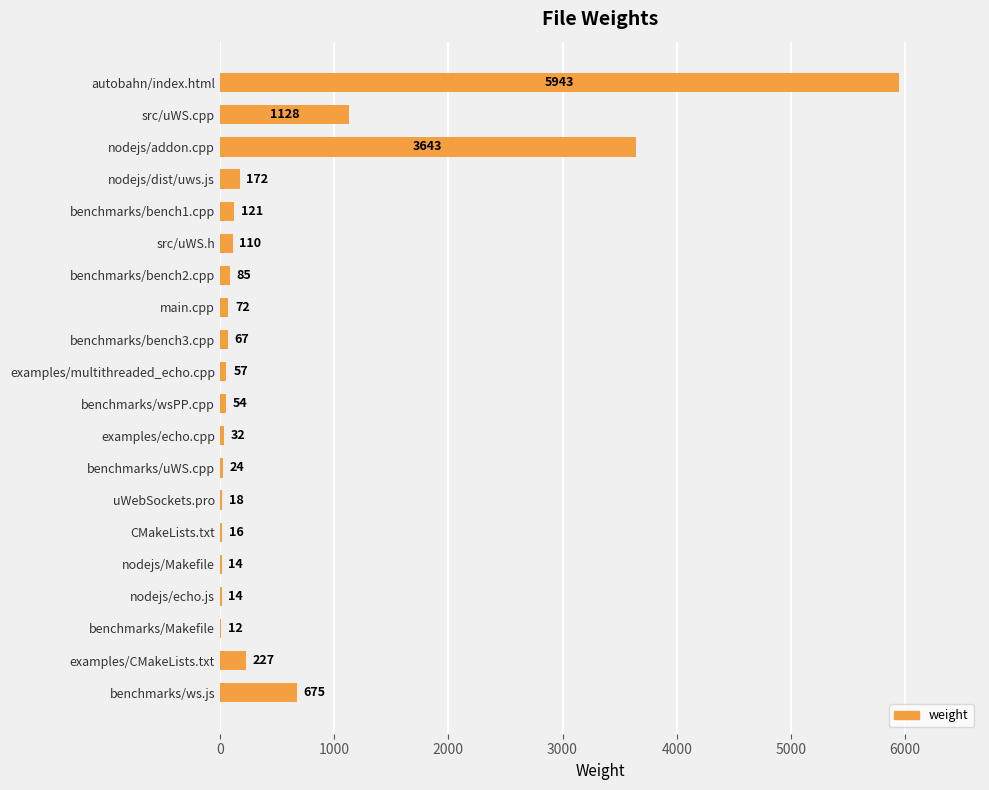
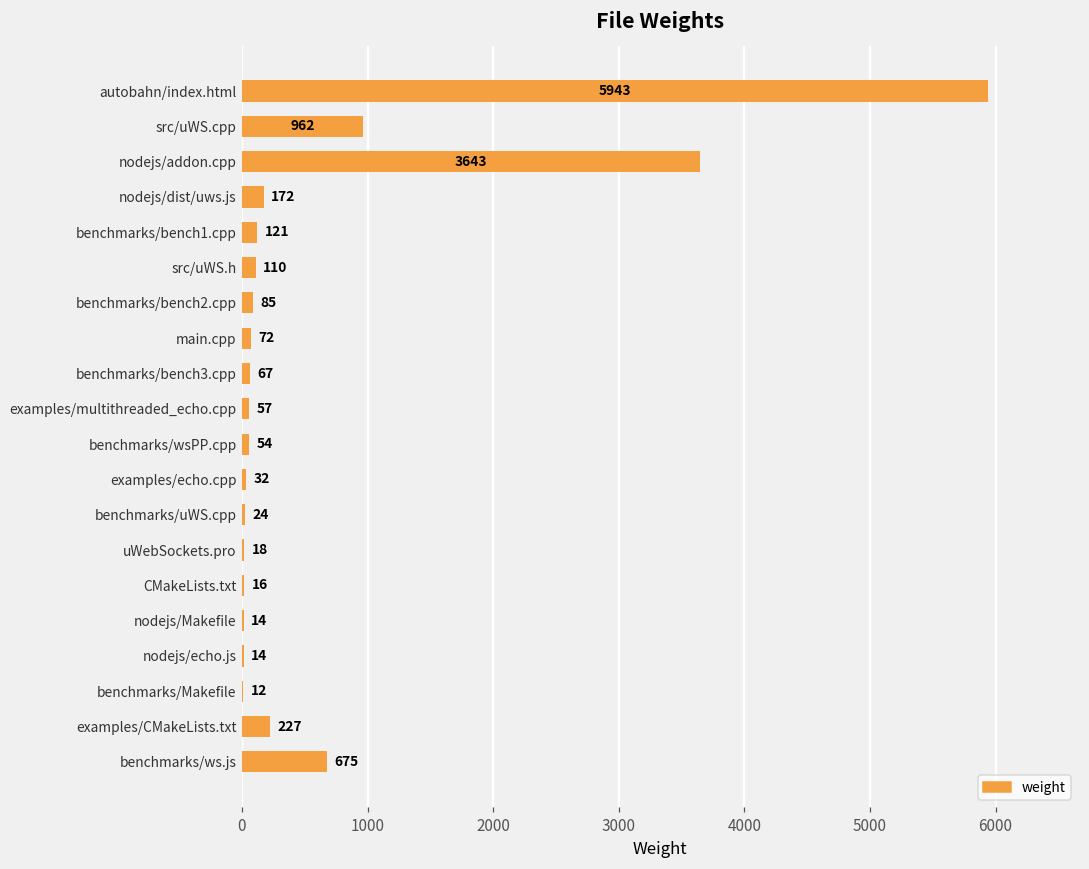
src/uWS.cpp: 1128 -> 962
